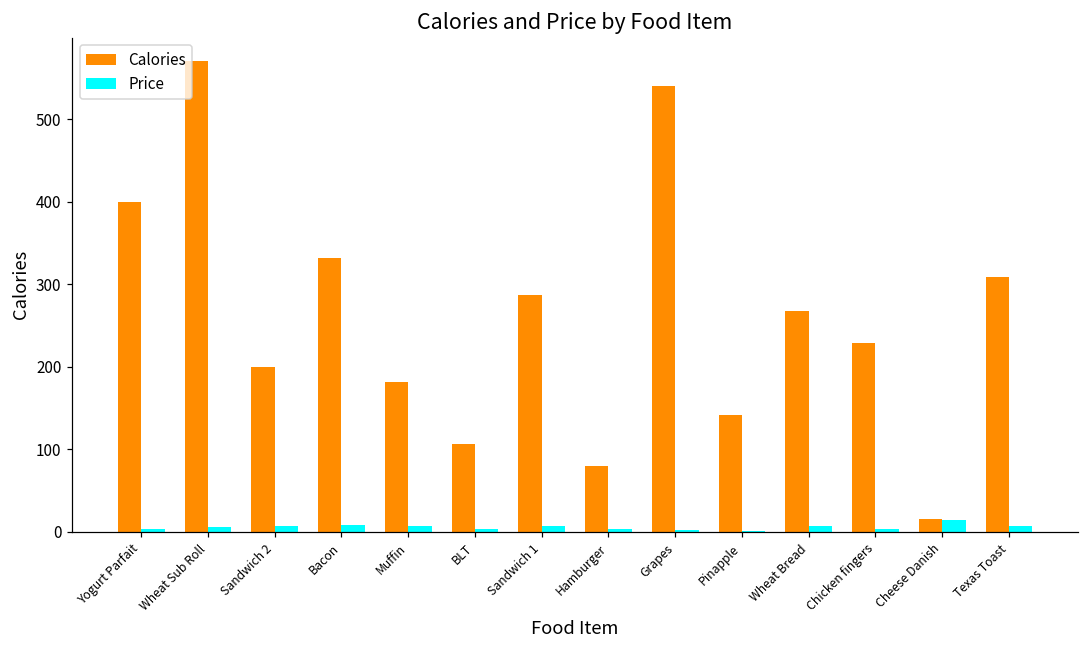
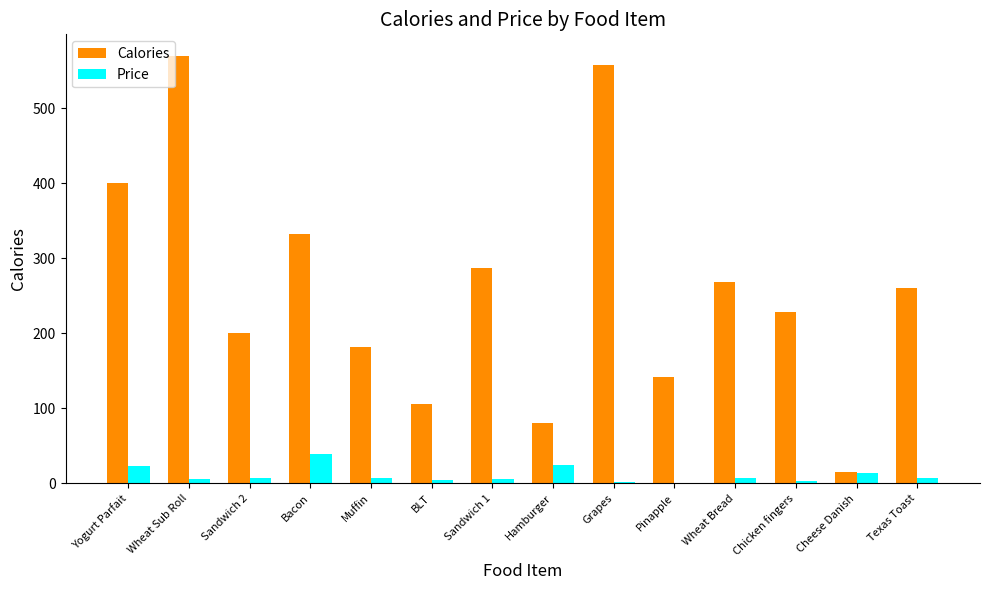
Price, Yogurt Parfait: 0 -> 20
Price, Bacon: 10 -> 40
Price, Hamburger: 0 -> 30
Calories, Grapes: 540 -> 560
Calories, Texas Toast: 310 -> 260
